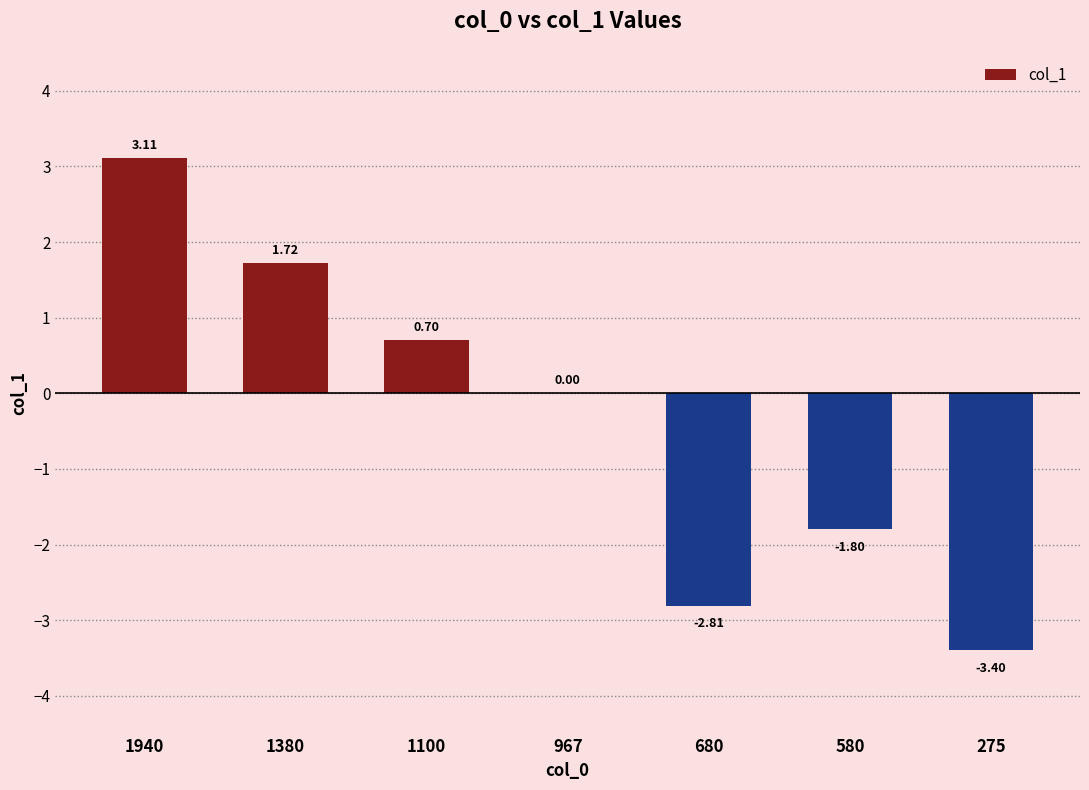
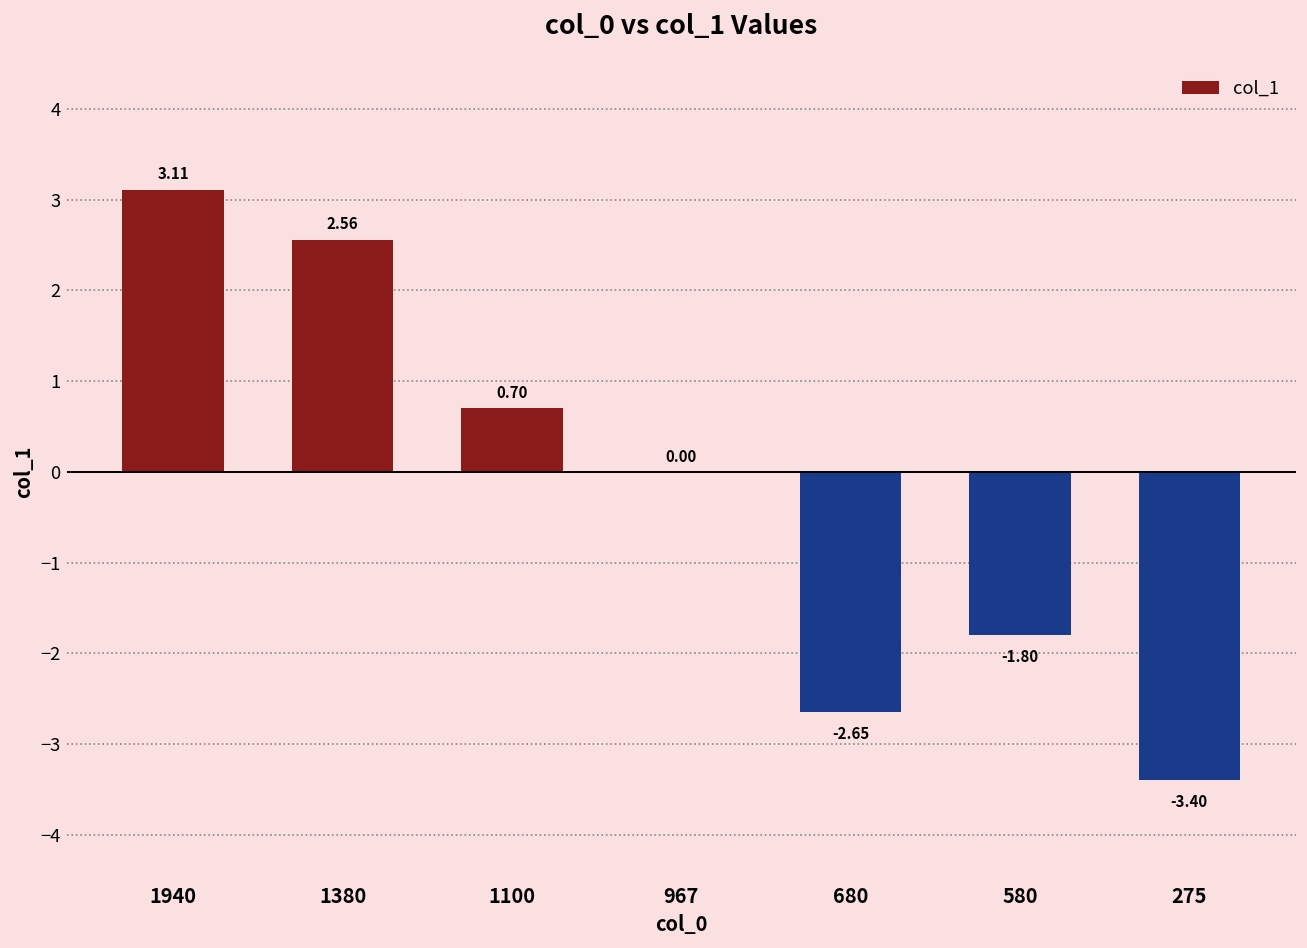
1380: 1.72 -> 2.56
680: -2.81 -> -2.65
